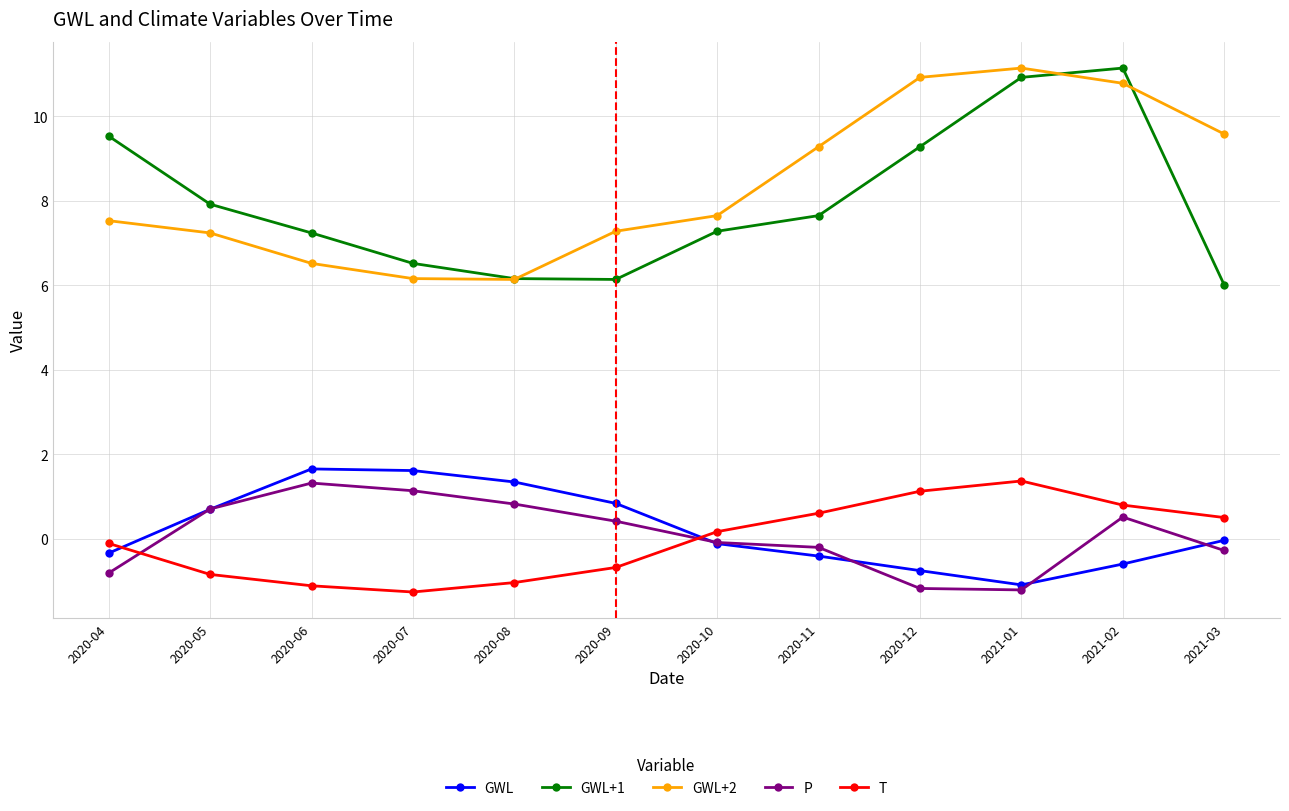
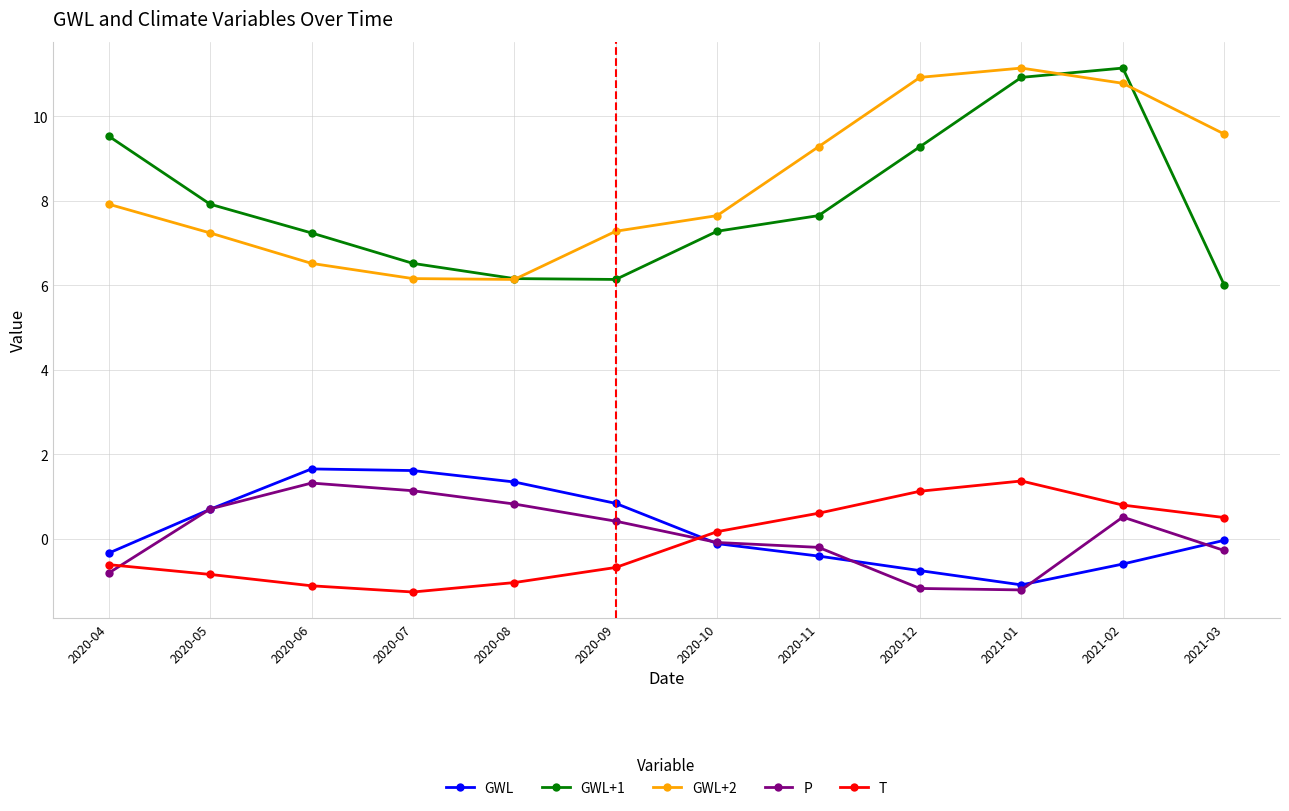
GWL+2, 2020-04: 7.5 -> 7.9
T, 2020-04: -0.1 -> -0.6
